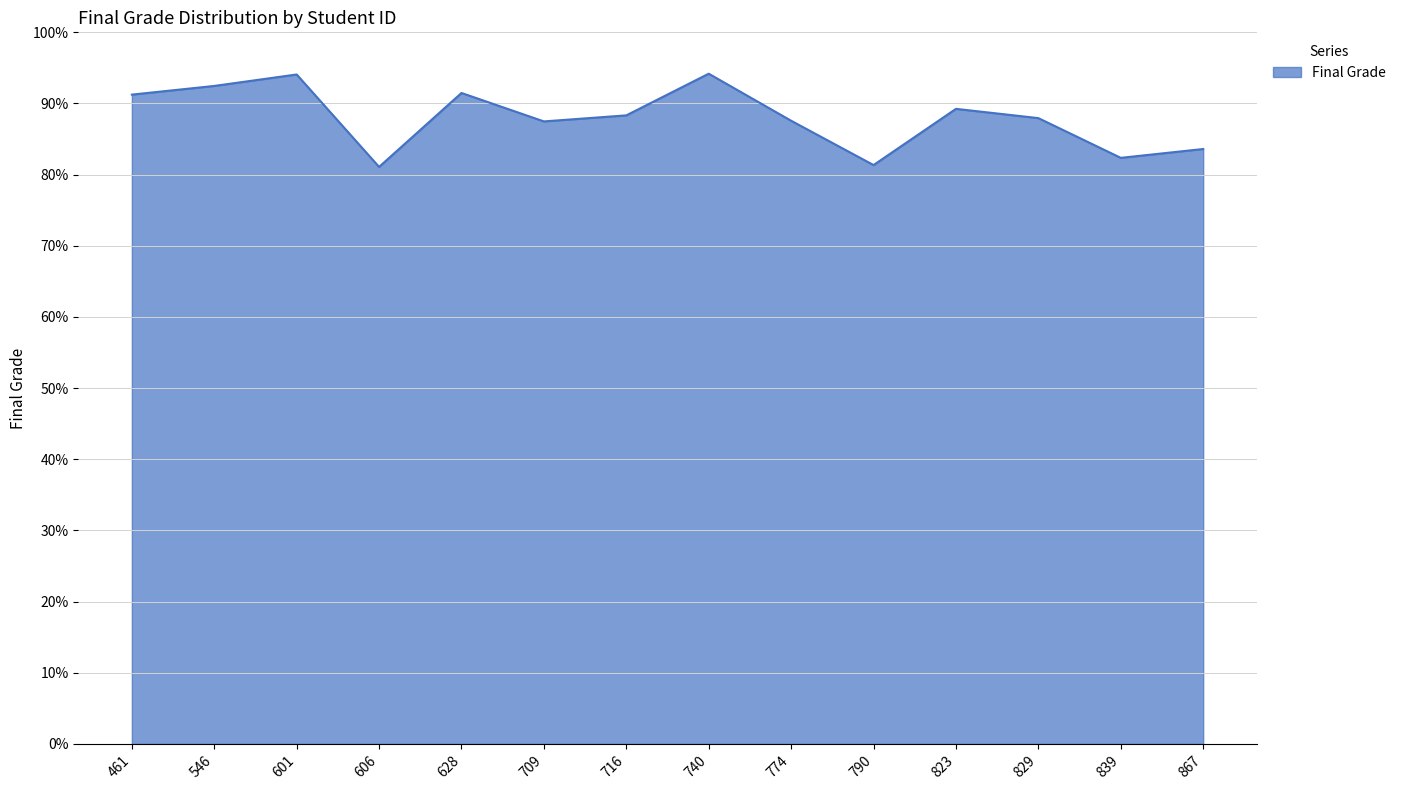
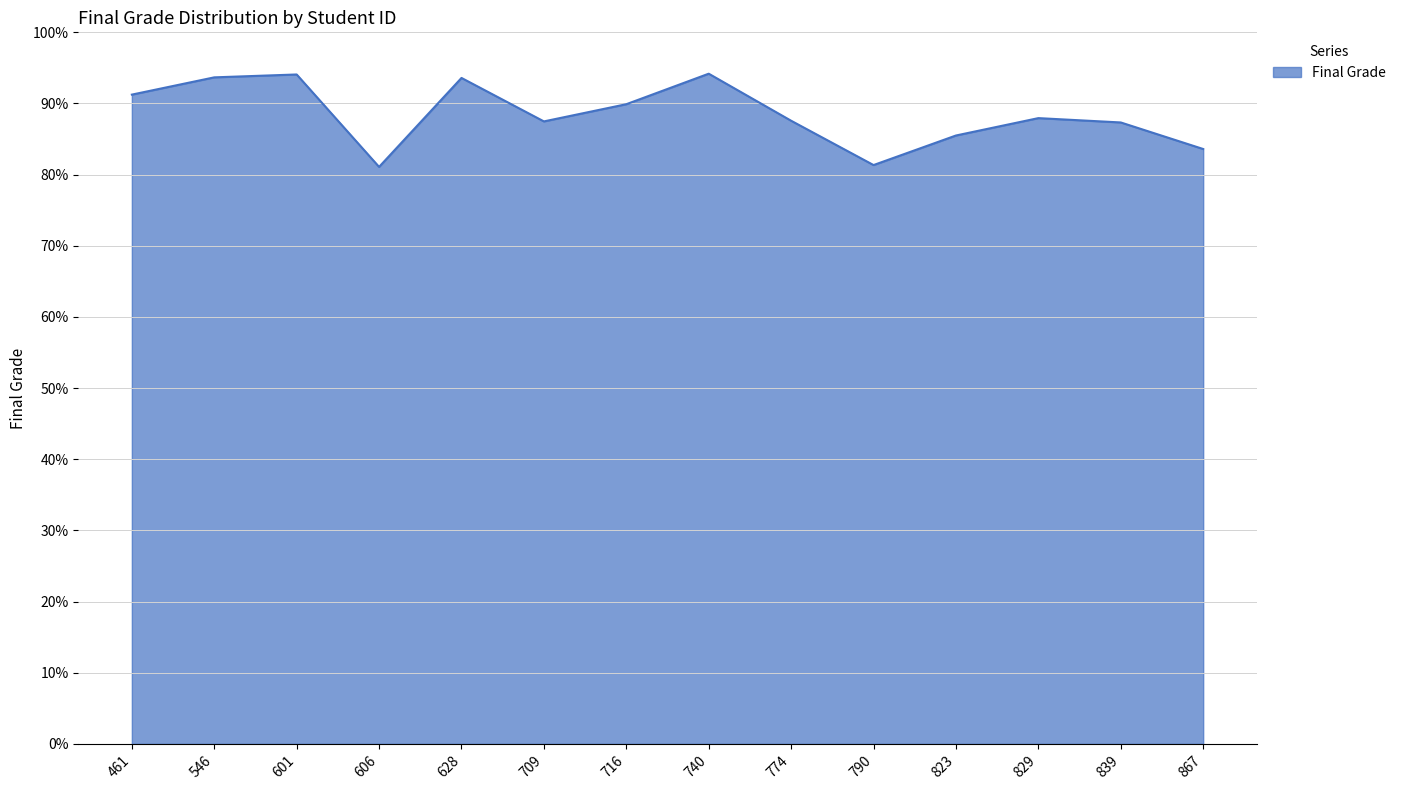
546: 92% -> 94%
628: 91% -> 94%
716: 88% -> 90%
823: 89% -> 86%
839: 82% -> 87%
